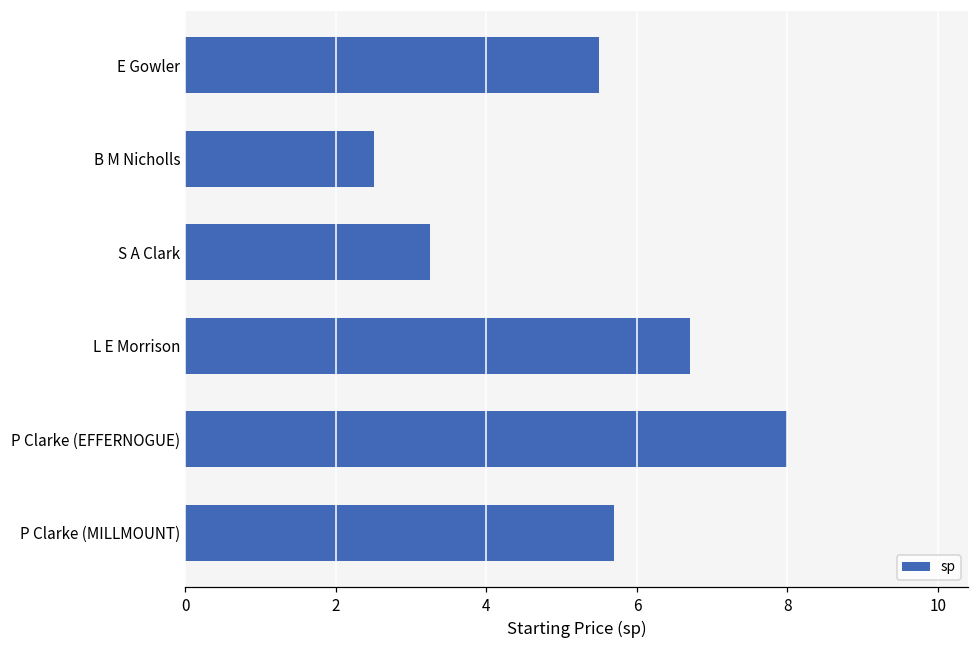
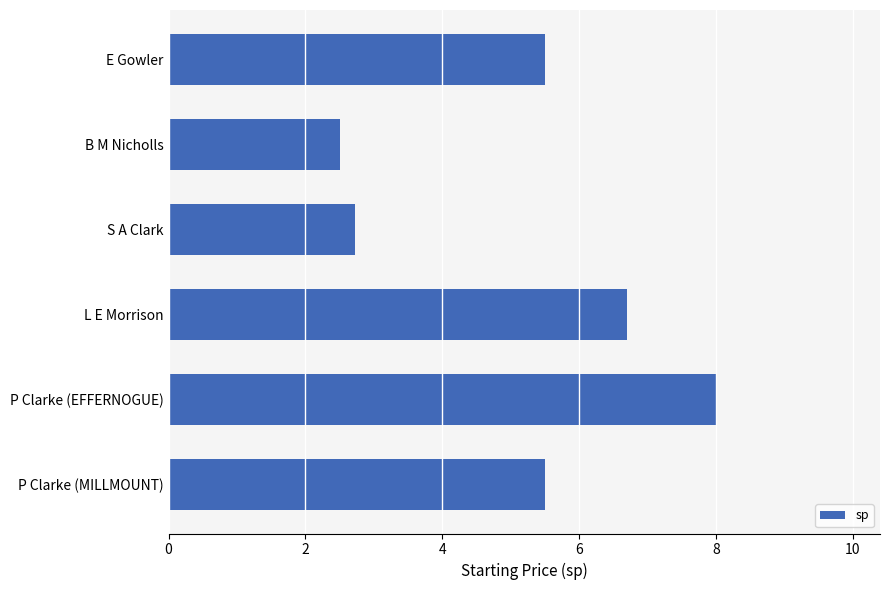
S A Clark: 3.3 -> 2.7
P Clarke (MILLMOUNT): 5.7 -> 5.5
